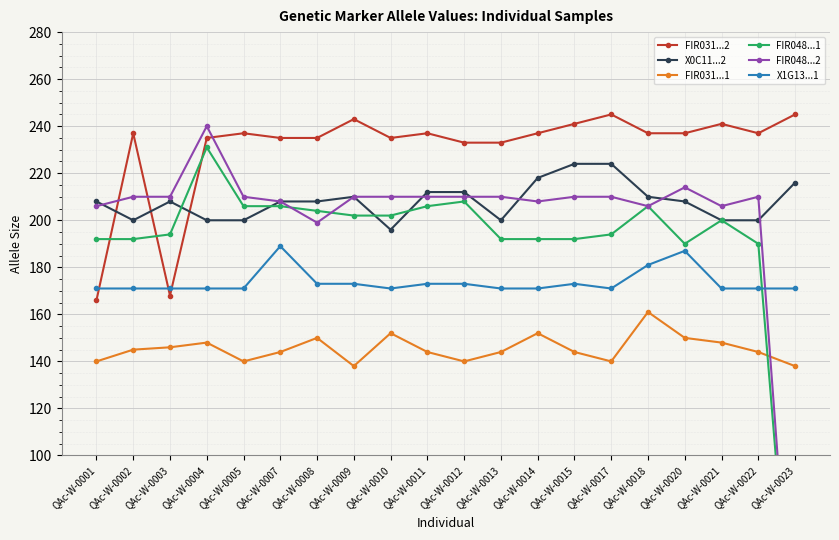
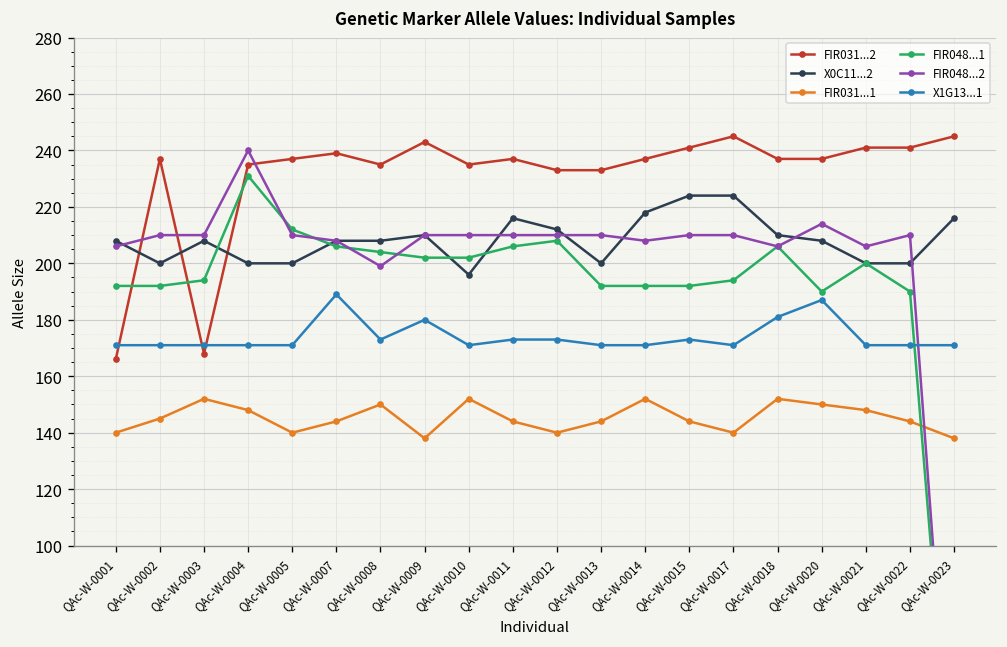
FIR031...1, QAc-W-0003: 146 -> 152
FIR048...1, QAc-W-0005: 206 -> 212
FIR031...2, QAc-W-0007: 235 -> 239
X1G13...1, QAc-W-0009: 173 -> 180
X0C11...2, QAc-W-0011: 212 -> 216
FIR031...1, QAc-W-0018: 161 -> 152
FIR031...2, QAc-W-0022: 237 -> 241
